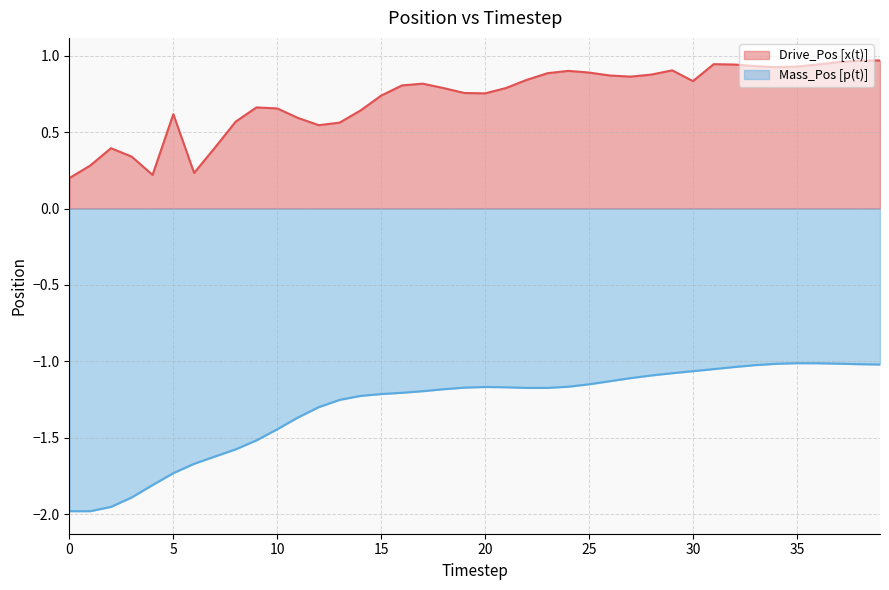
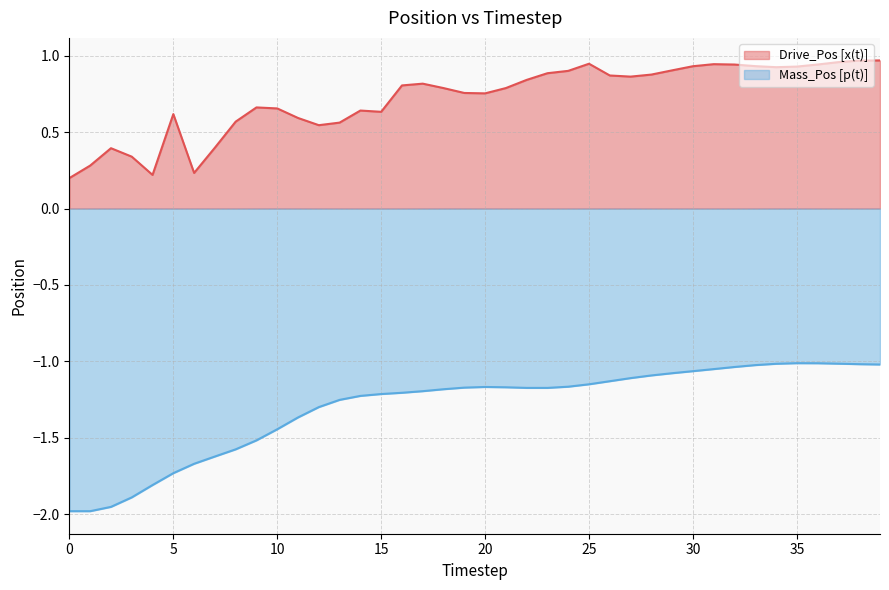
Drive_Pos [x(t)], 15: 0.74 -> 0.63
Drive_Pos [x(t)], 25: 0.89 -> 0.95
Drive_Pos [x(t)], 30: 0.83 -> 0.93
